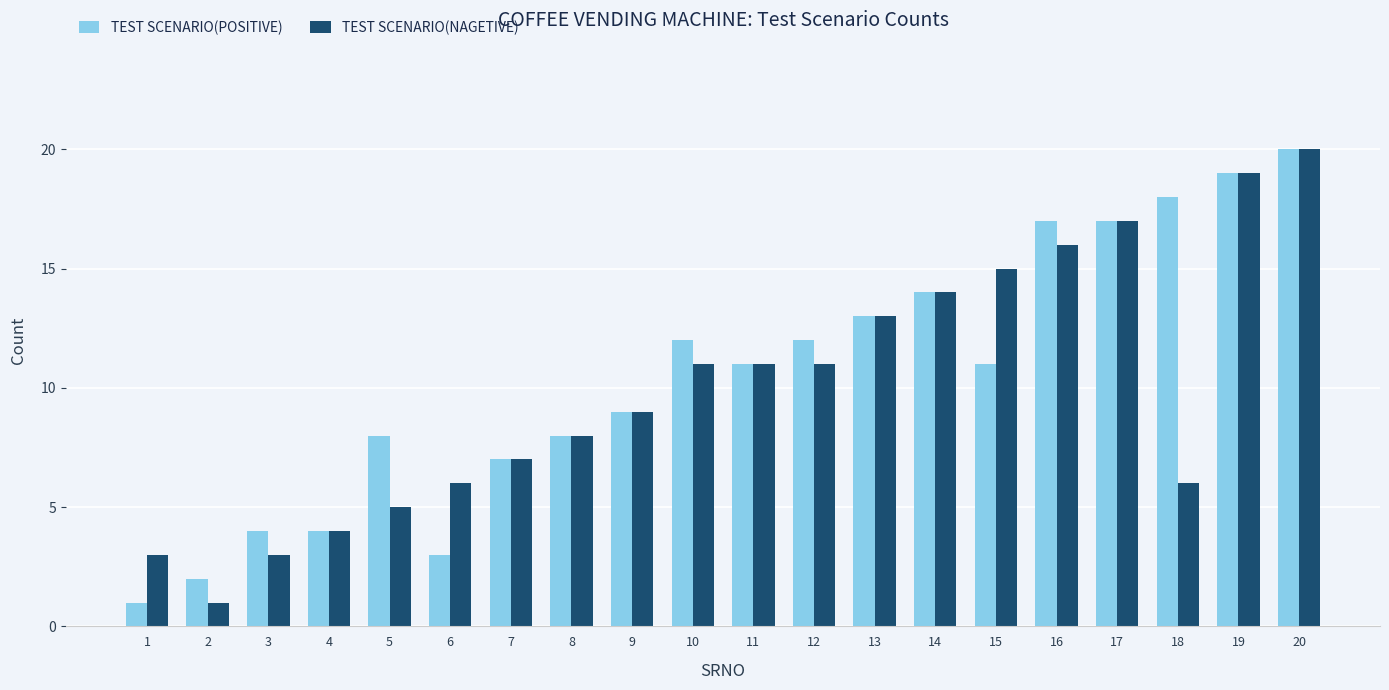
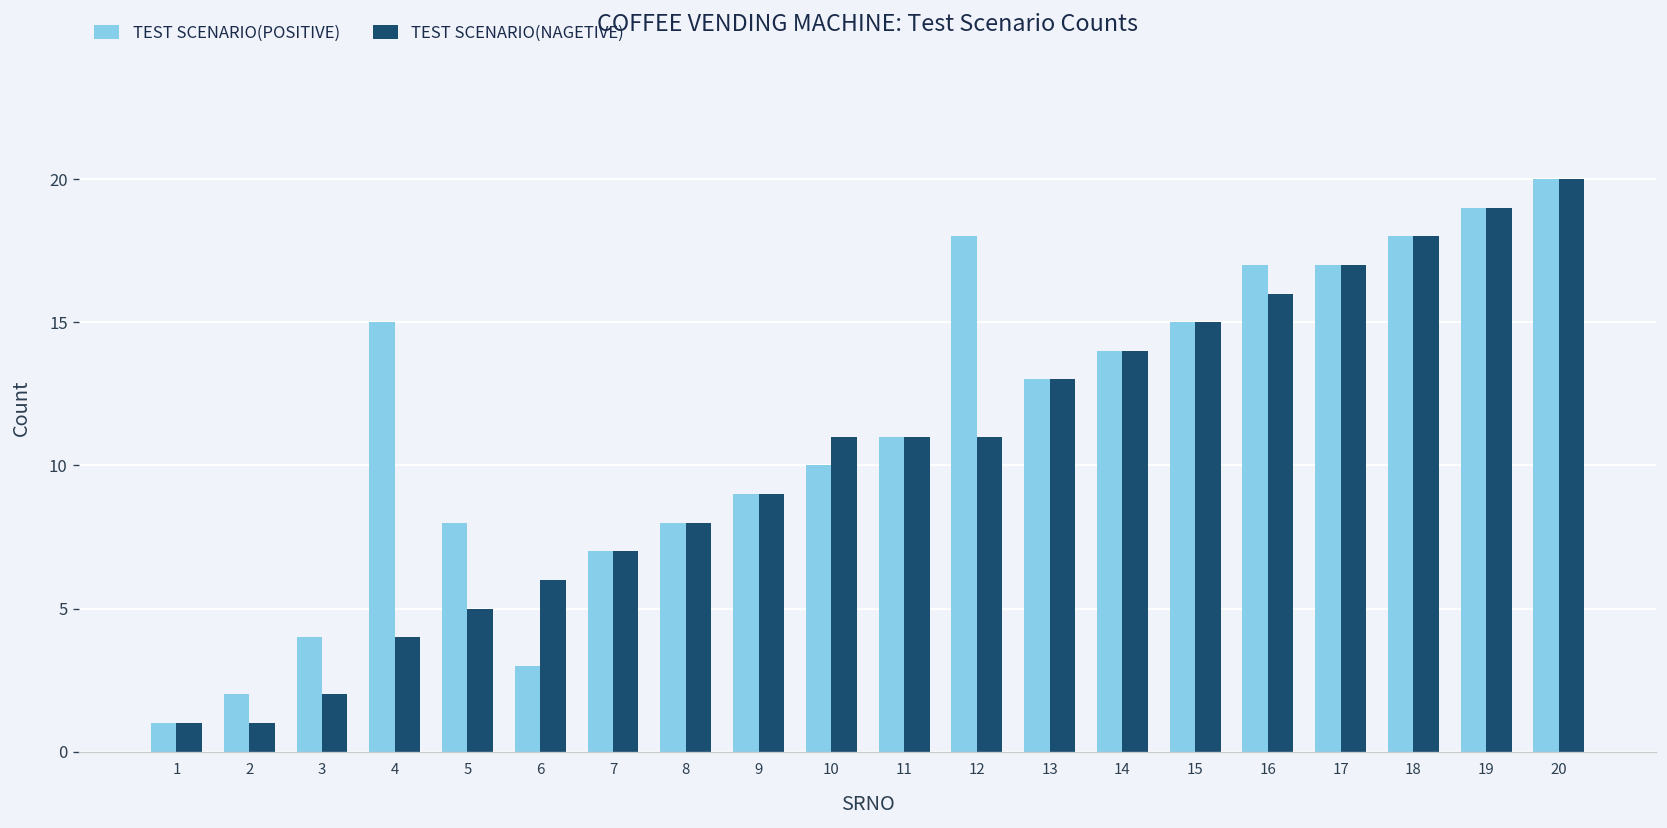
TEST SCENARIO(NAGETIVE), 1: 3 -> 1
TEST SCENARIO(NAGETIVE), 3: 3 -> 2
TEST SCENARIO(POSITIVE), 4: 4 -> 15
TEST SCENARIO(POSITIVE), 10: 12 -> 10
TEST SCENARIO(POSITIVE), 12: 12 -> 18
TEST SCENARIO(POSITIVE), 15: 11 -> 15
TEST SCENARIO(NAGETIVE), 18: 6 -> 18
